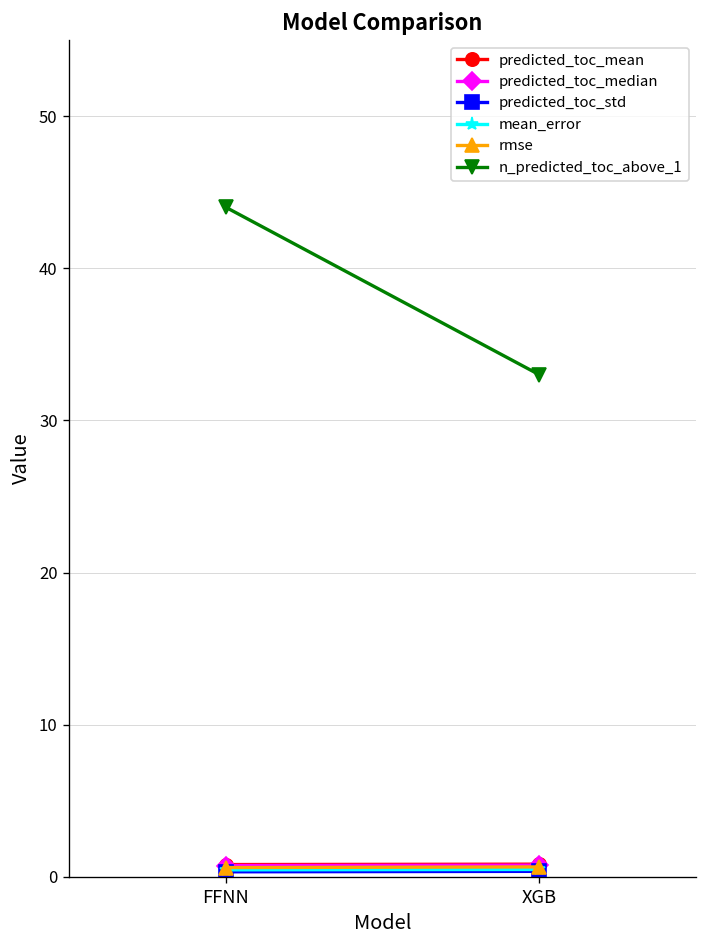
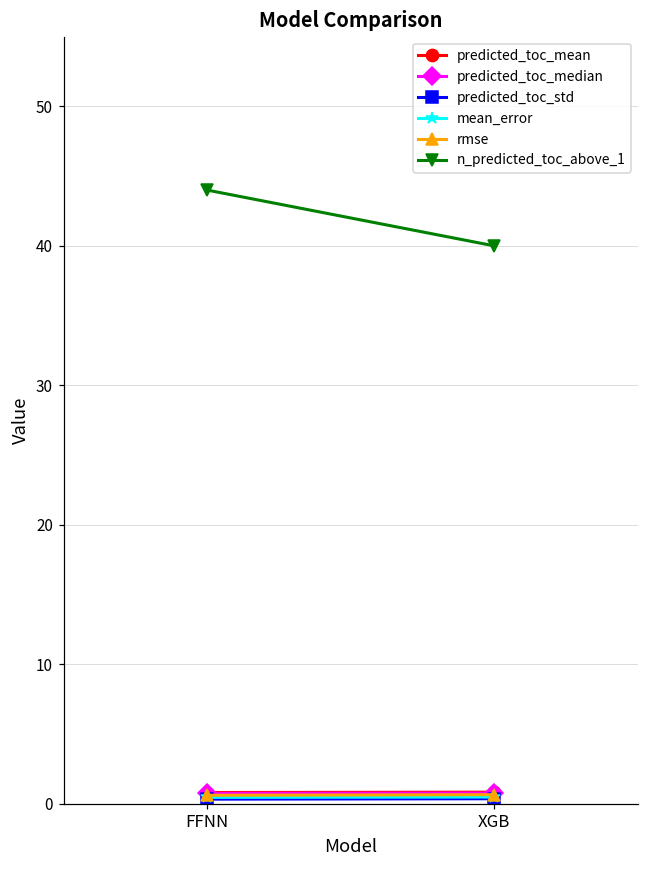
n_predicted_toc_above_1, XGB: 33 -> 40
